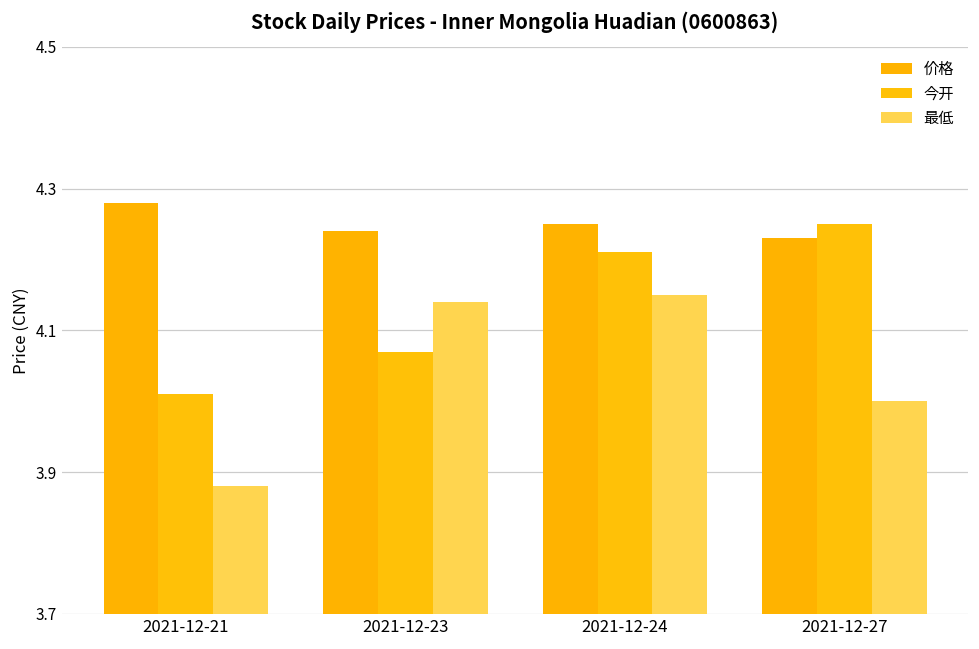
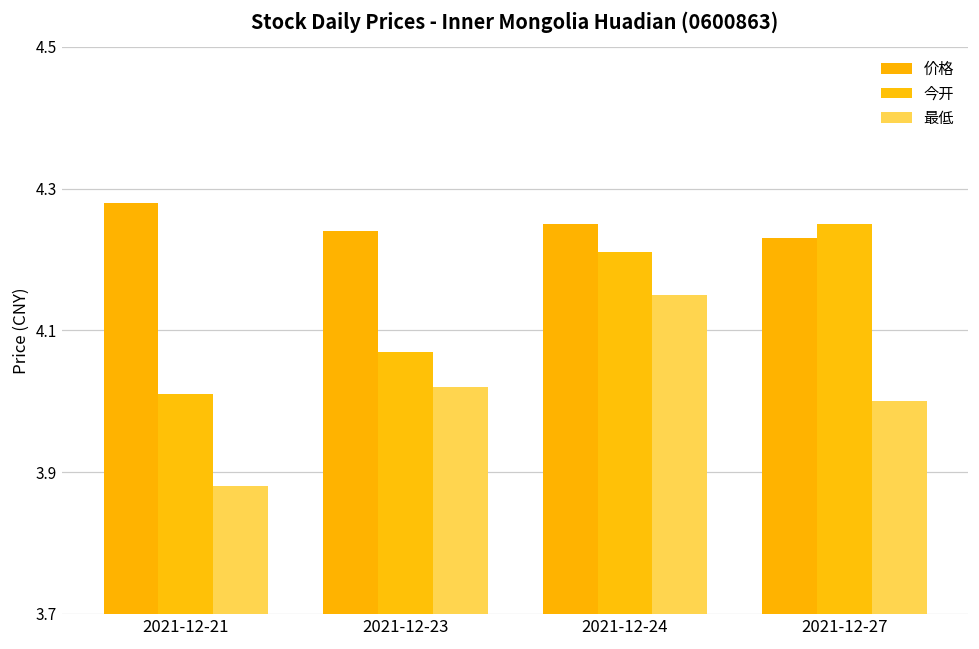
最低, 2021-12-23: 4.14 -> 4.02
